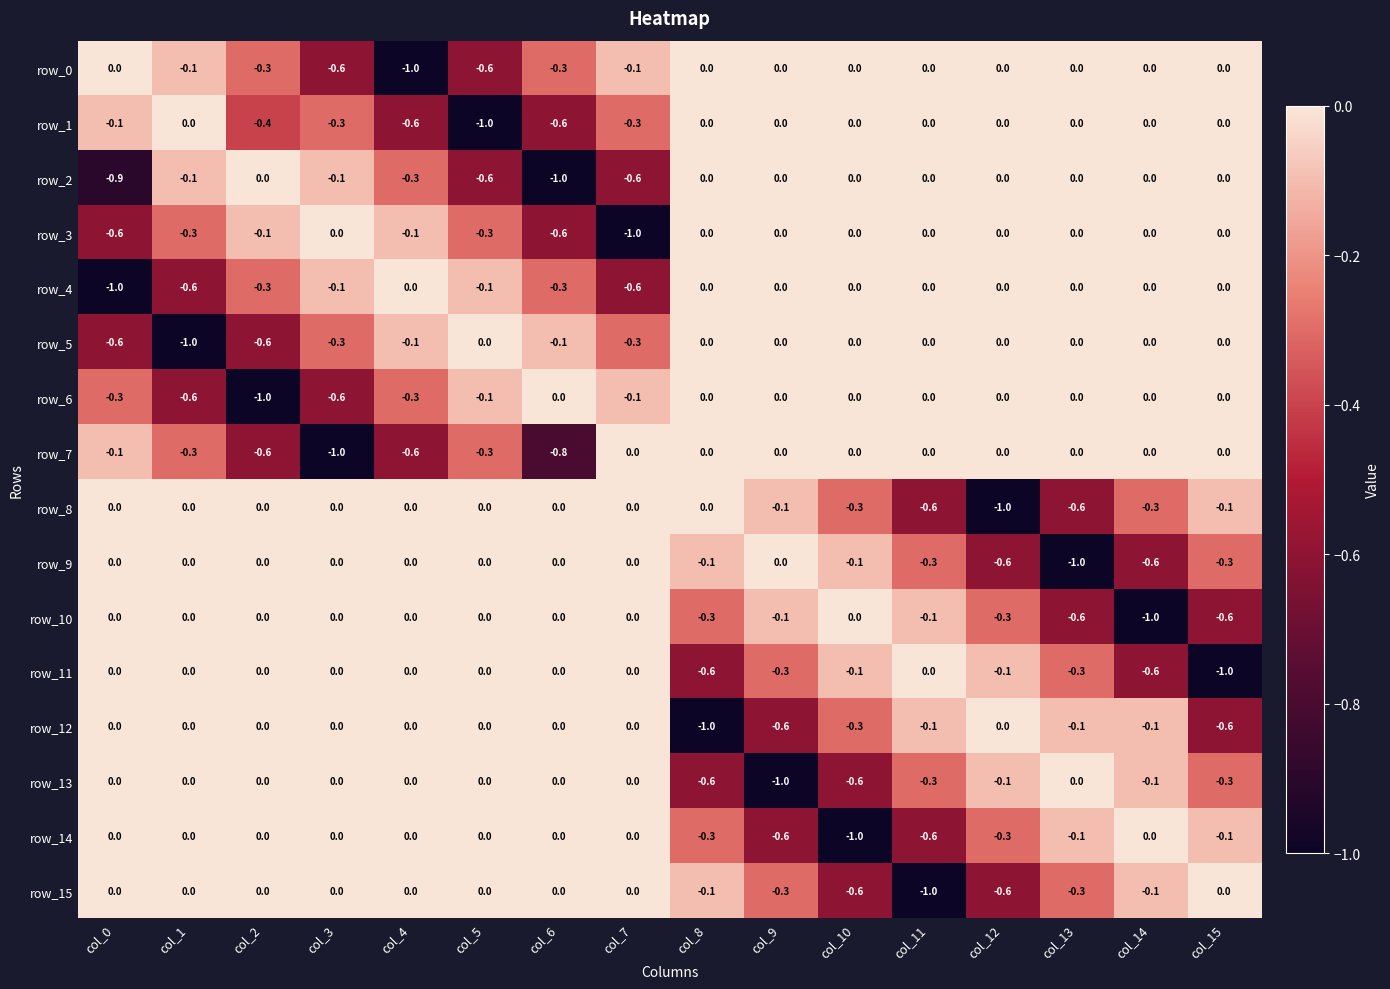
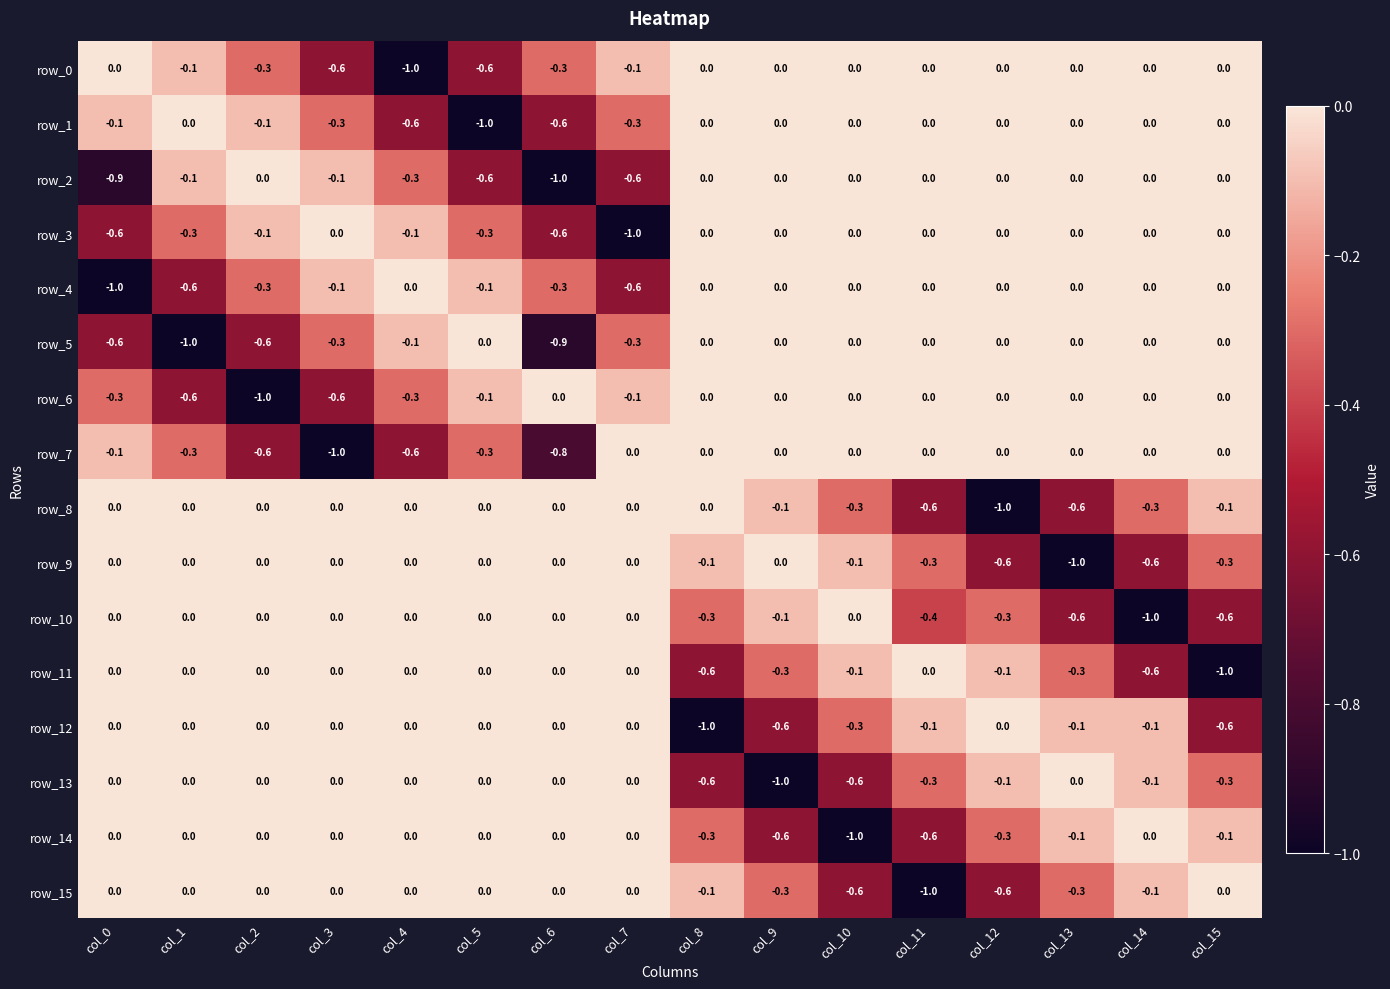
row_1, col_2: -0.4 -> -0.1
row_5, col_6: -0.1 -> -0.9
row_10, col_11: -0.1 -> -0.4
